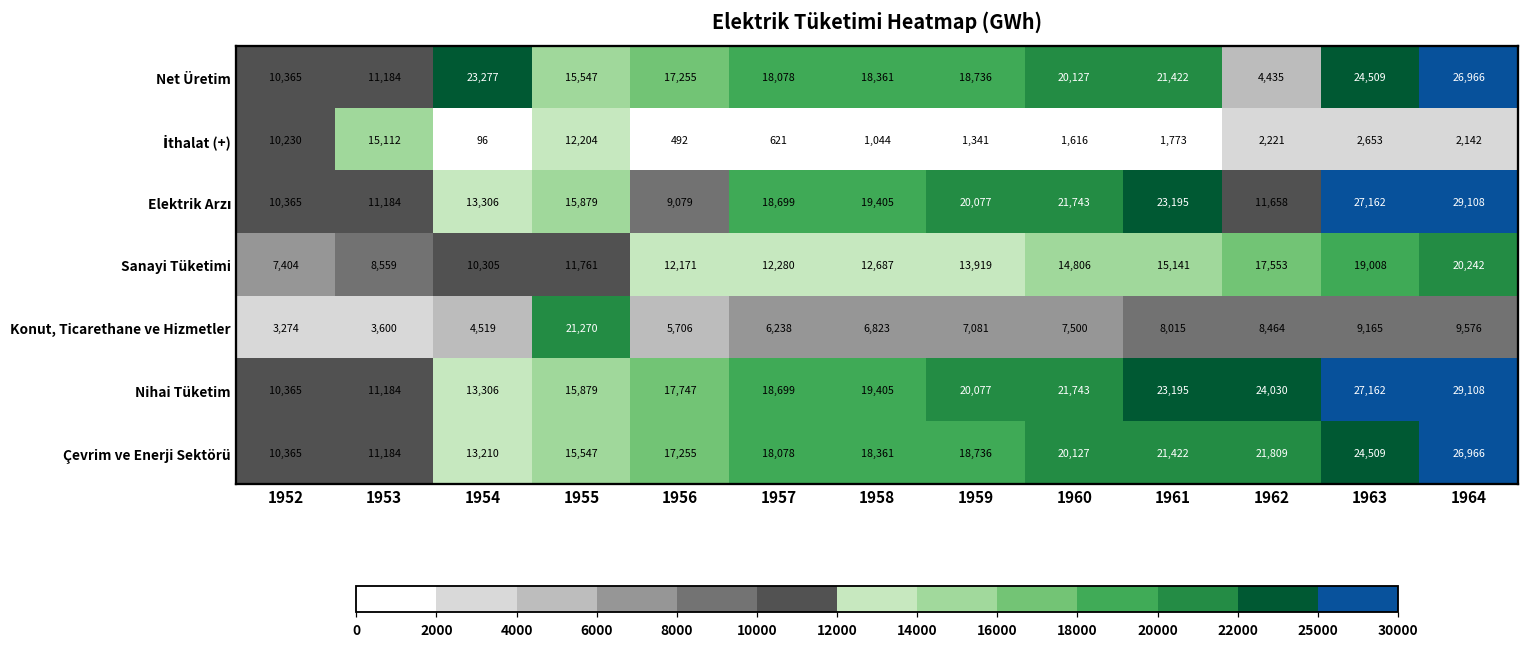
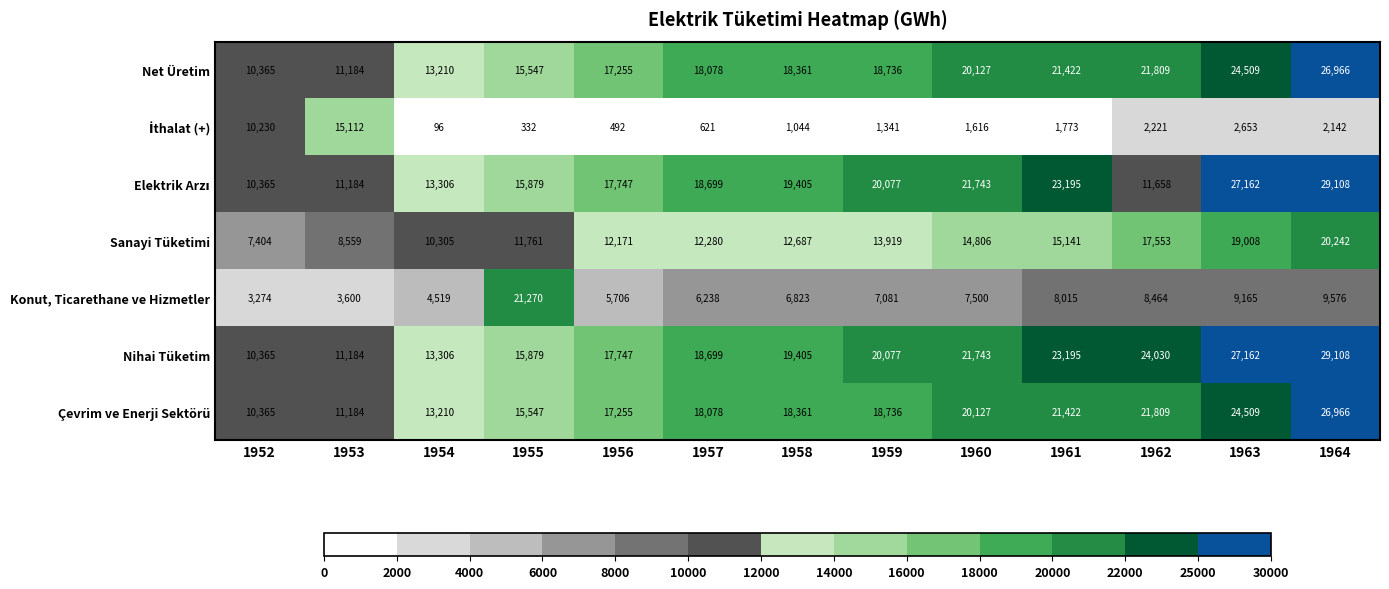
Net Üretim, 1954: 23,277 -> 13,210
Net Üretim, 1962: 4,435 -> 21,809
İthalat (+), 1955: 12,204 -> 332
Elektrik Arzı, 1956: 9,079 -> 17,747
